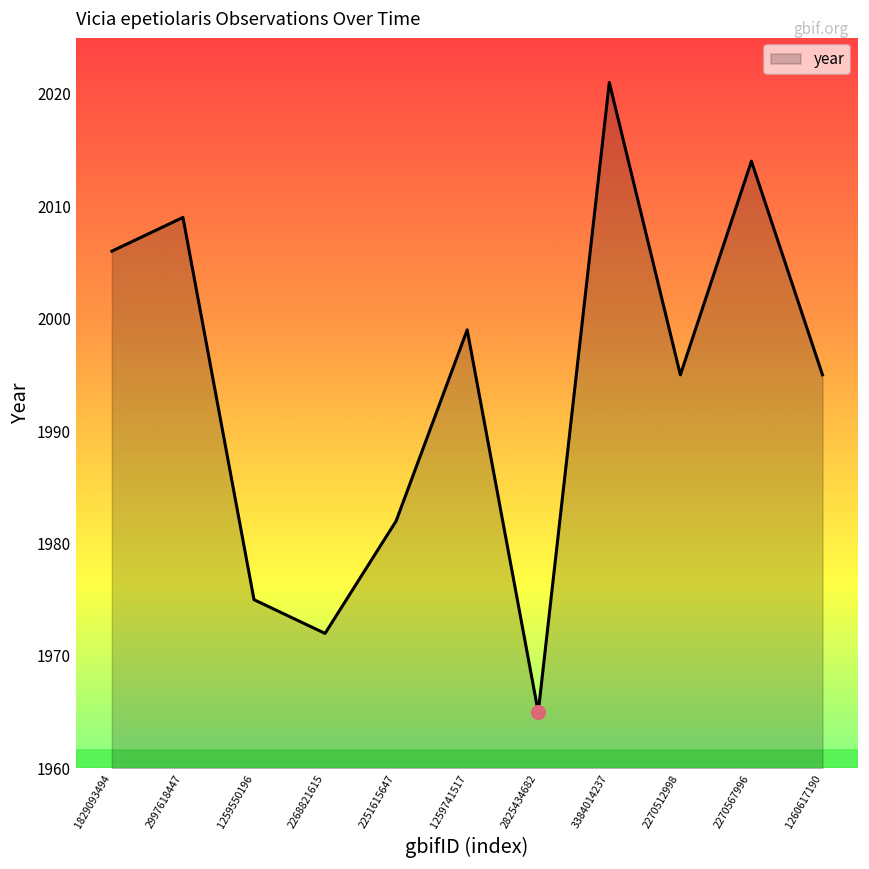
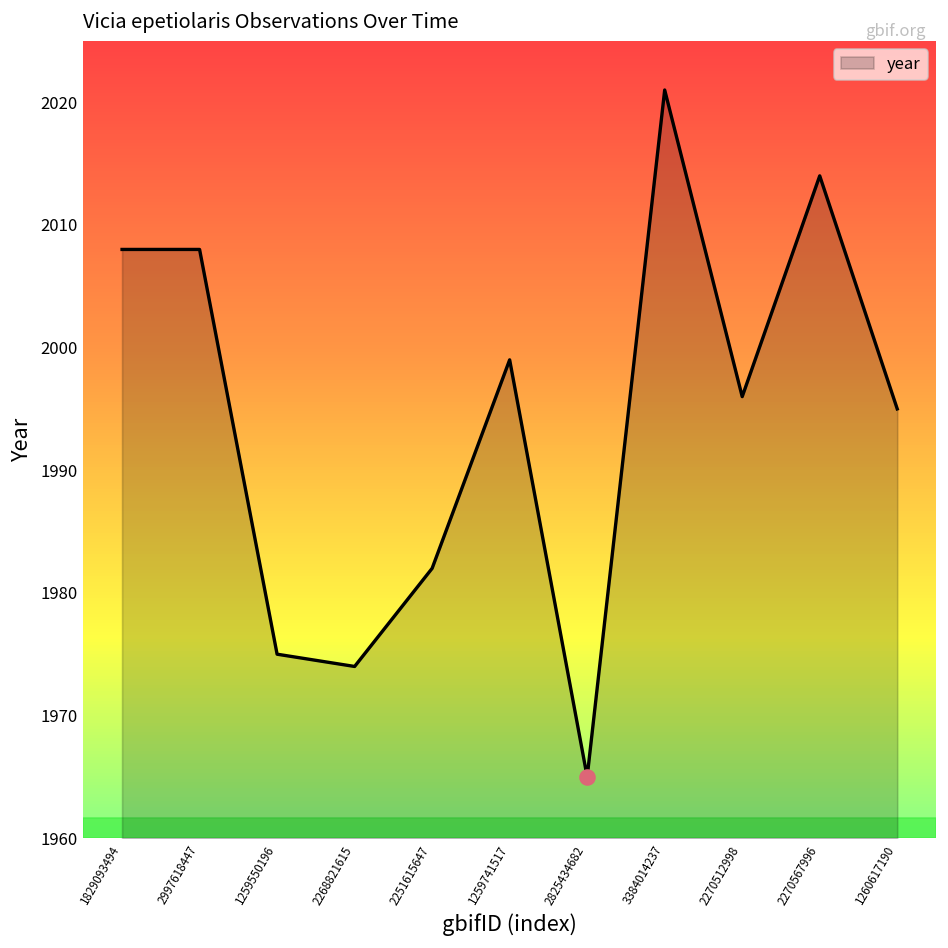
year, 1829093494: 2006 -> 2008
year, 2997618447: 2009 -> 2008
year, 2268821615: 1972 -> 1974
year, 2270512998: 1995 -> 1996
